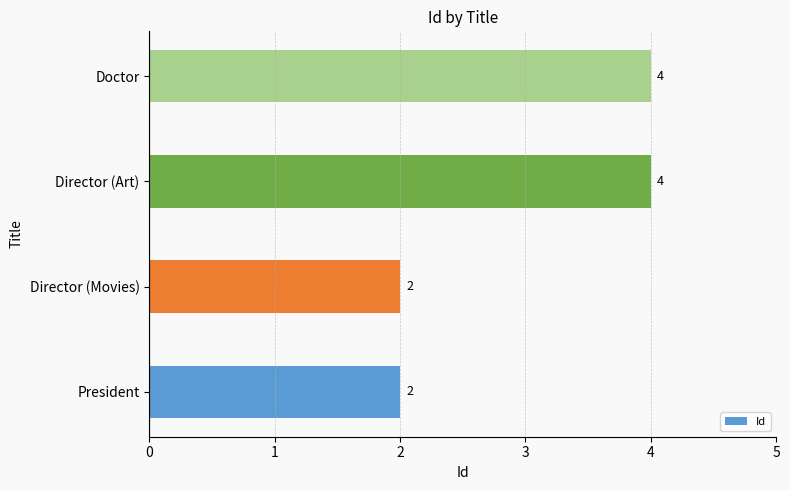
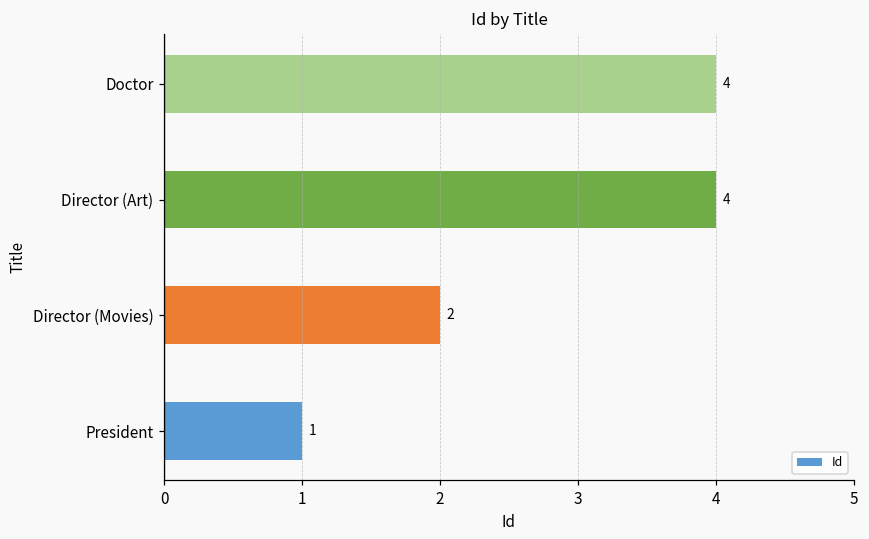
President: 2 -> 1
